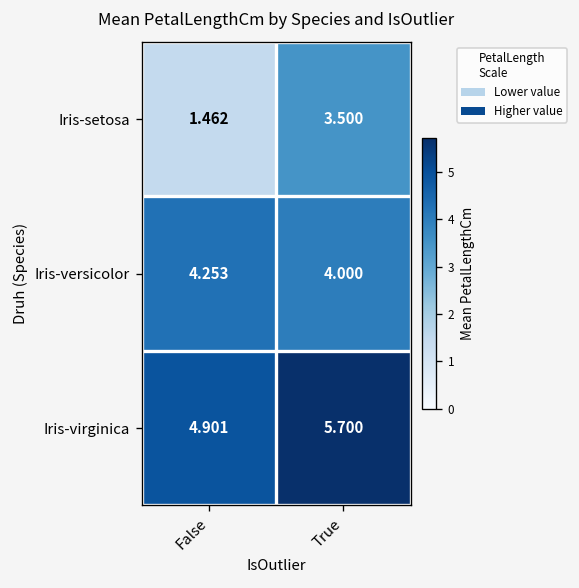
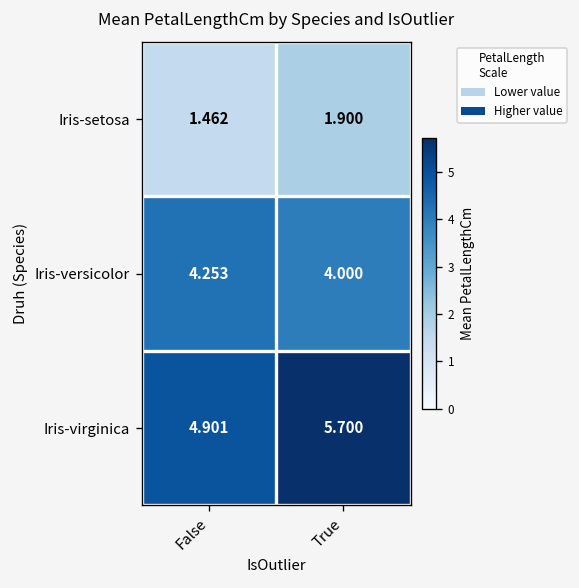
Iris-setosa, True: 3.500 -> 1.900
